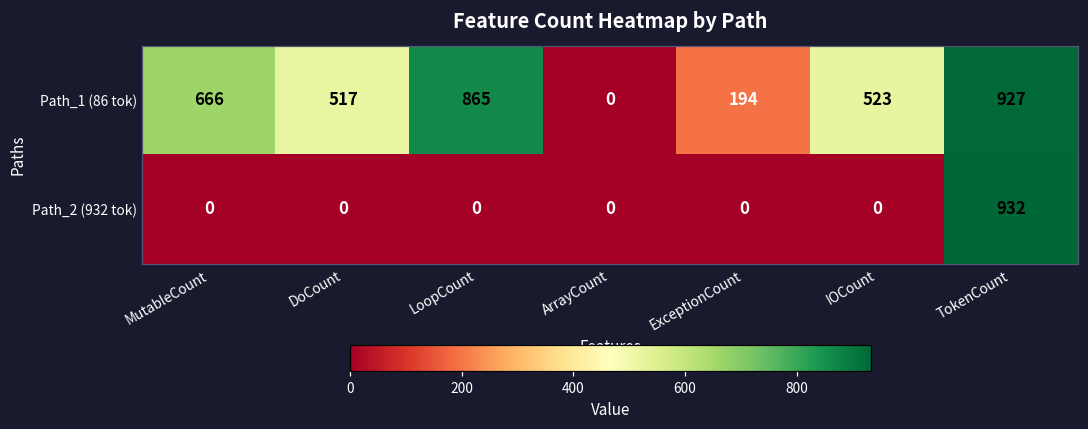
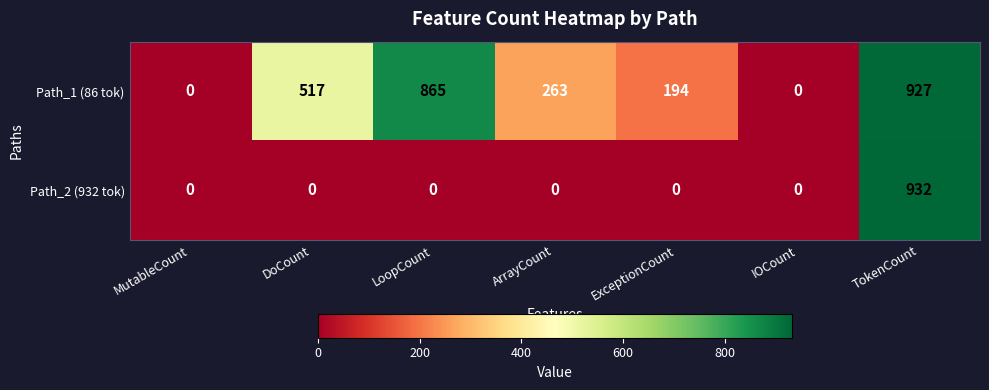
Path_1 (86 tok), MutableCount: 666 -> 0
Path_1 (86 tok), ArrayCount: 0 -> 263
Path_1 (86 tok), IOCount: 523 -> 0
